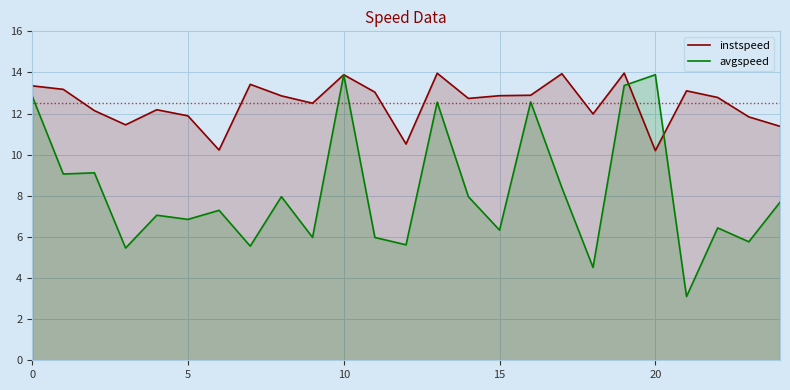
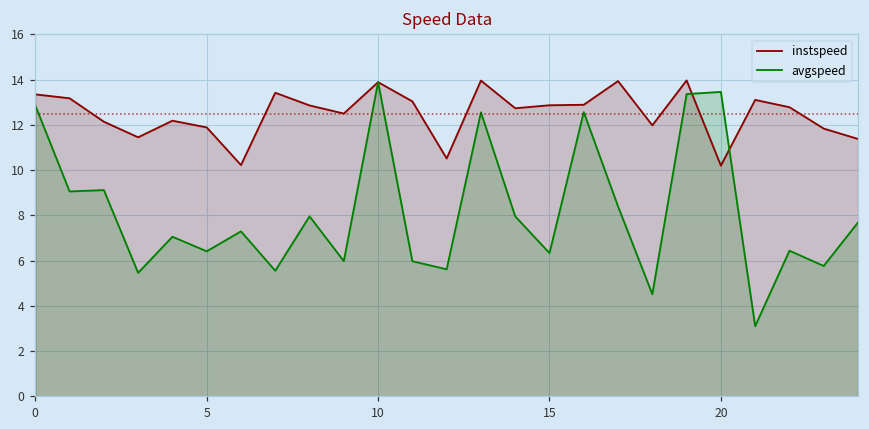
avgspeed, 5: 6.9 -> 6.4
avgspeed, 20: 13.9 -> 13.5
